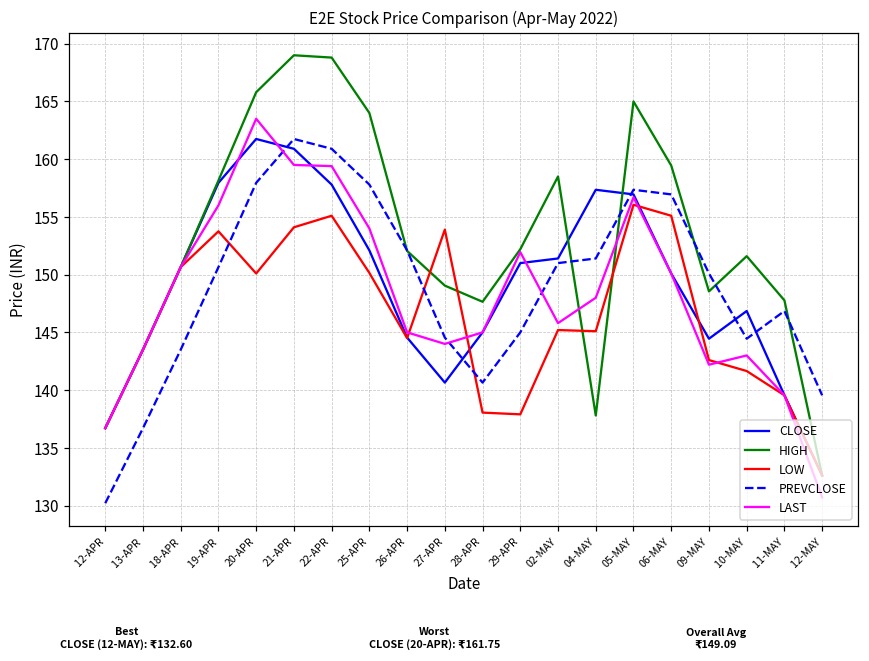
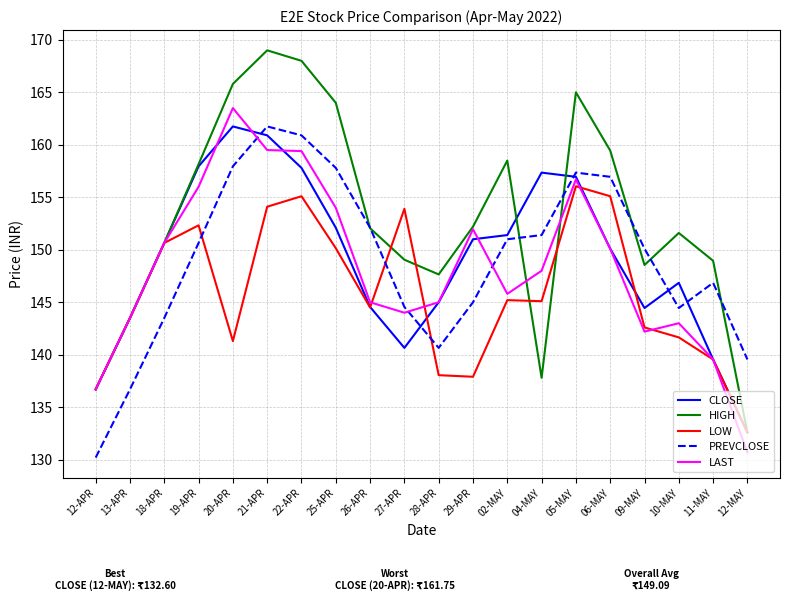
LOW, 19-APR: 153.8 -> 152.3
LOW, 20-APR: 150.1 -> 141.3
HIGH, 22-APR: 168.8 -> 168.0
HIGH, 11-MAY: 147.8 -> 149.0
